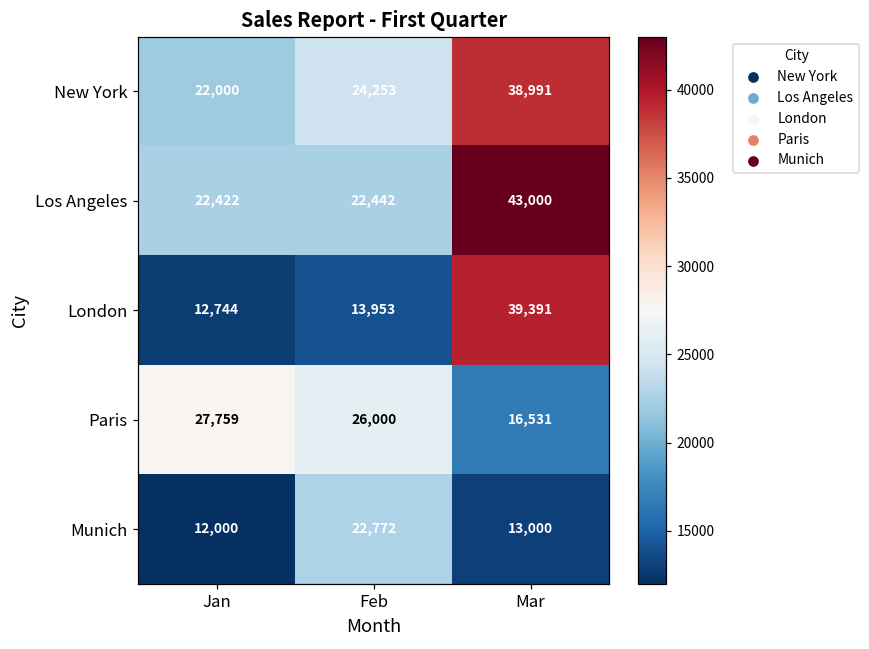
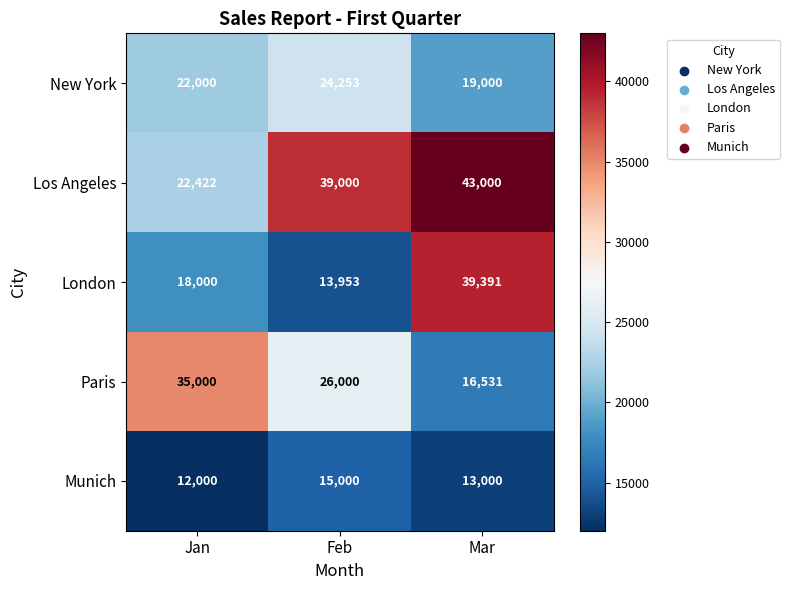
New York, Mar: 38,991 -> 19,000
Los Angeles, Feb: 22,442 -> 39,000
London, Jan: 12,744 -> 18,000
Paris, Jan: 27,759 -> 35,000
Munich, Feb: 22,772 -> 15,000
